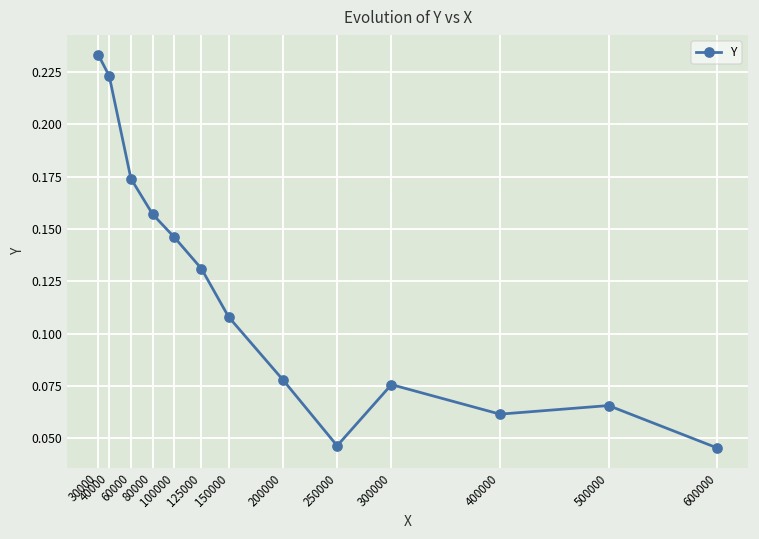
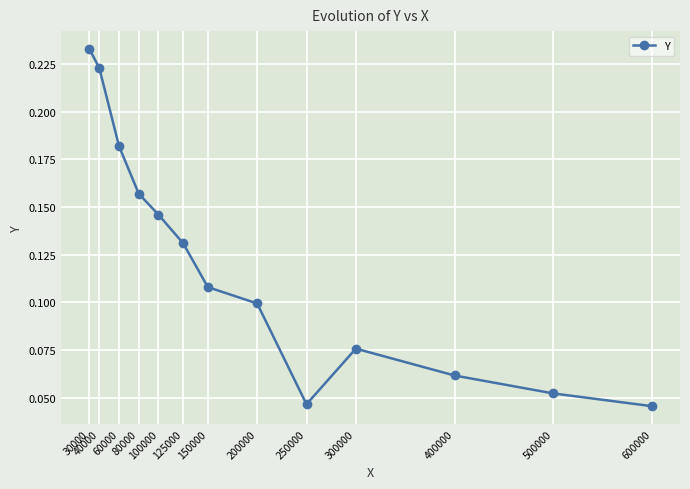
60000: 0.174 -> 0.182
200000: 0.078 -> 0.099
500000: 0.066 -> 0.052
